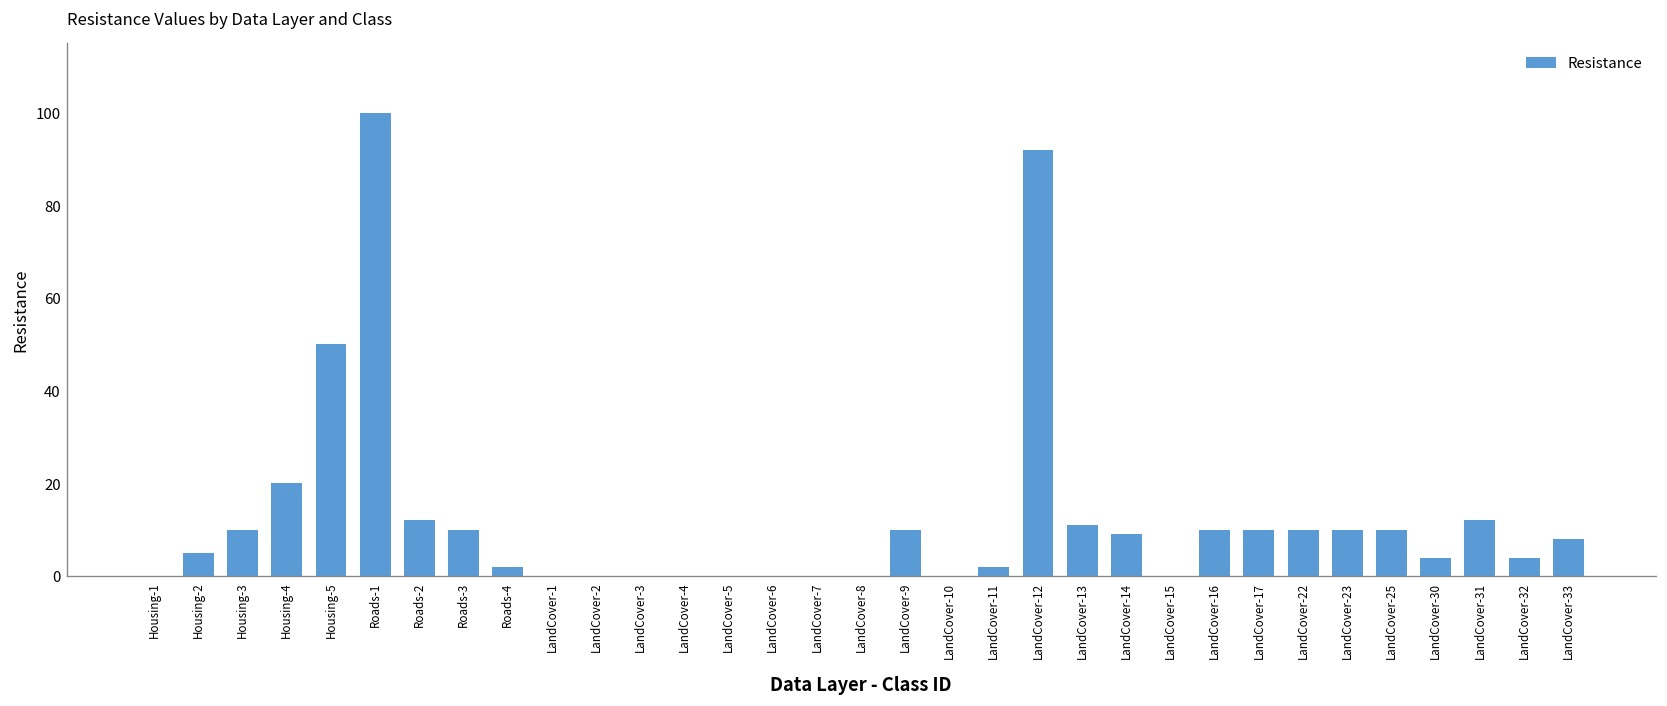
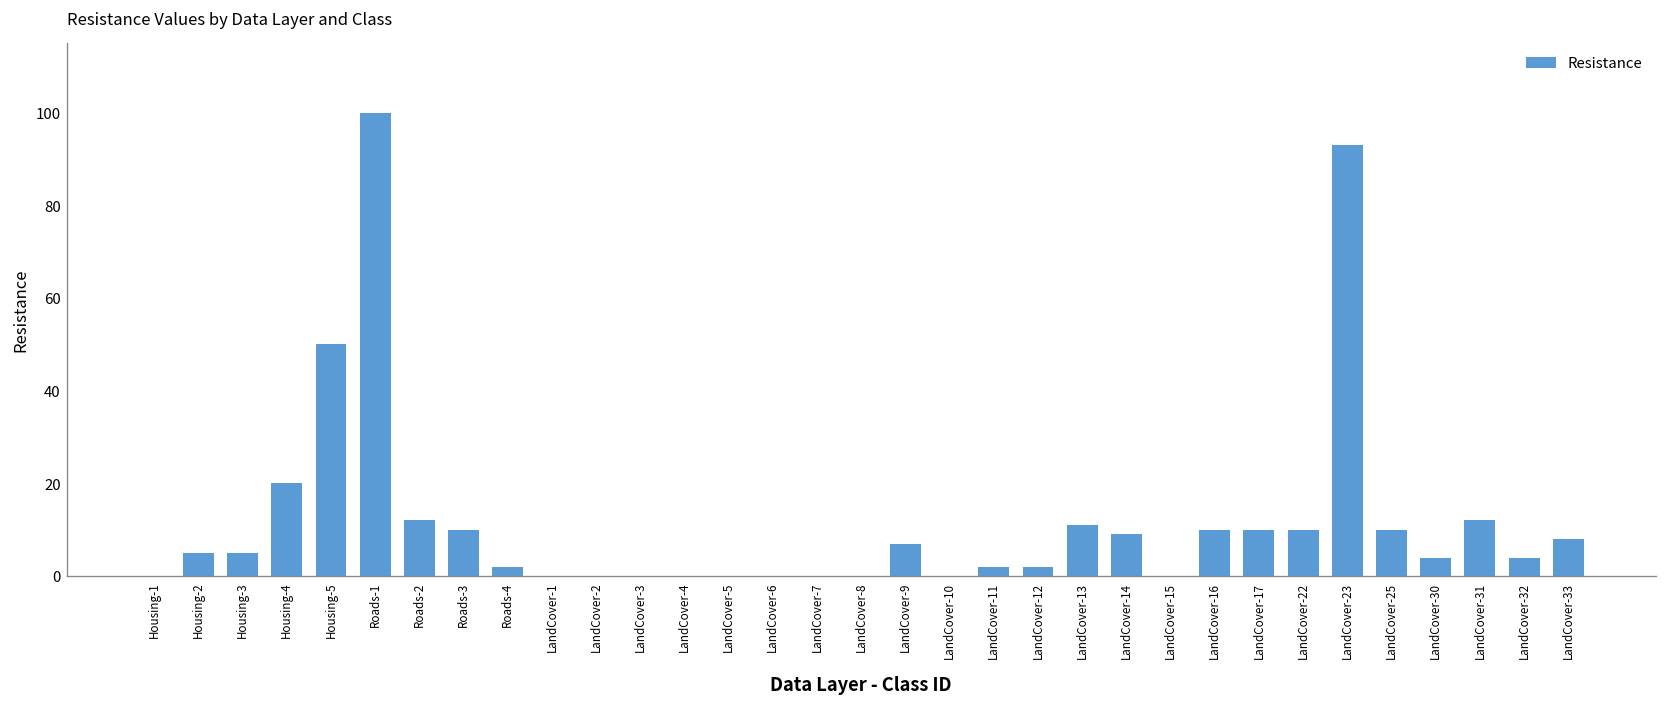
Housing-3: 10 -> 5
LandCover-9: 10 -> 7
LandCover-12: 92 -> 2
LandCover-23: 10 -> 93
